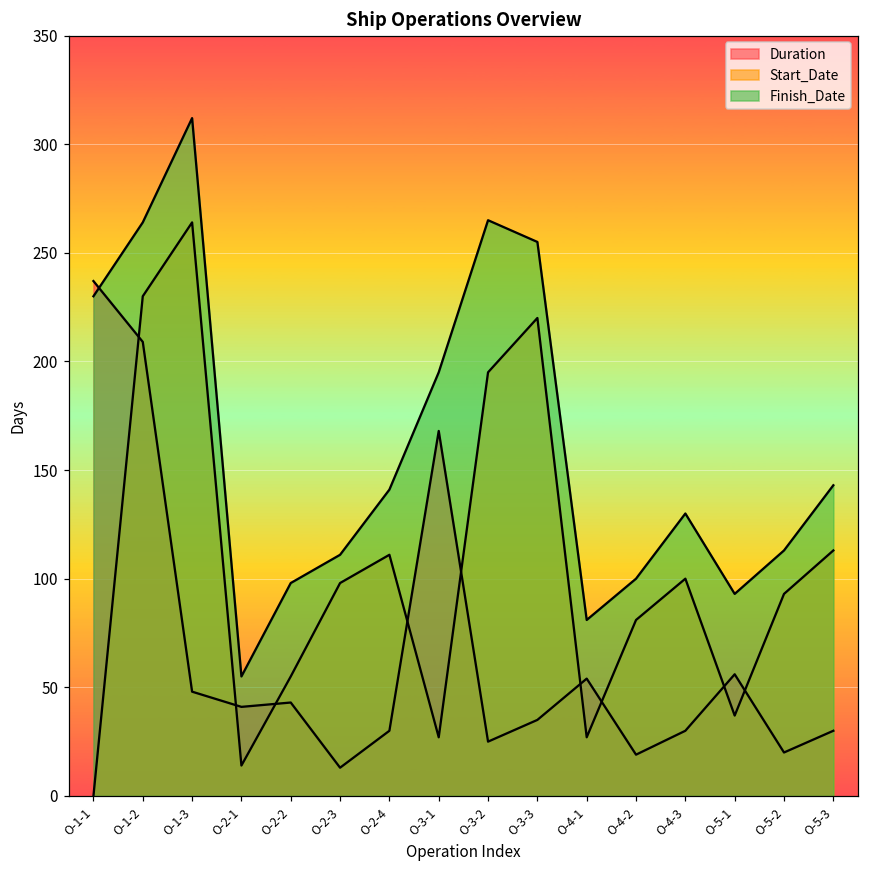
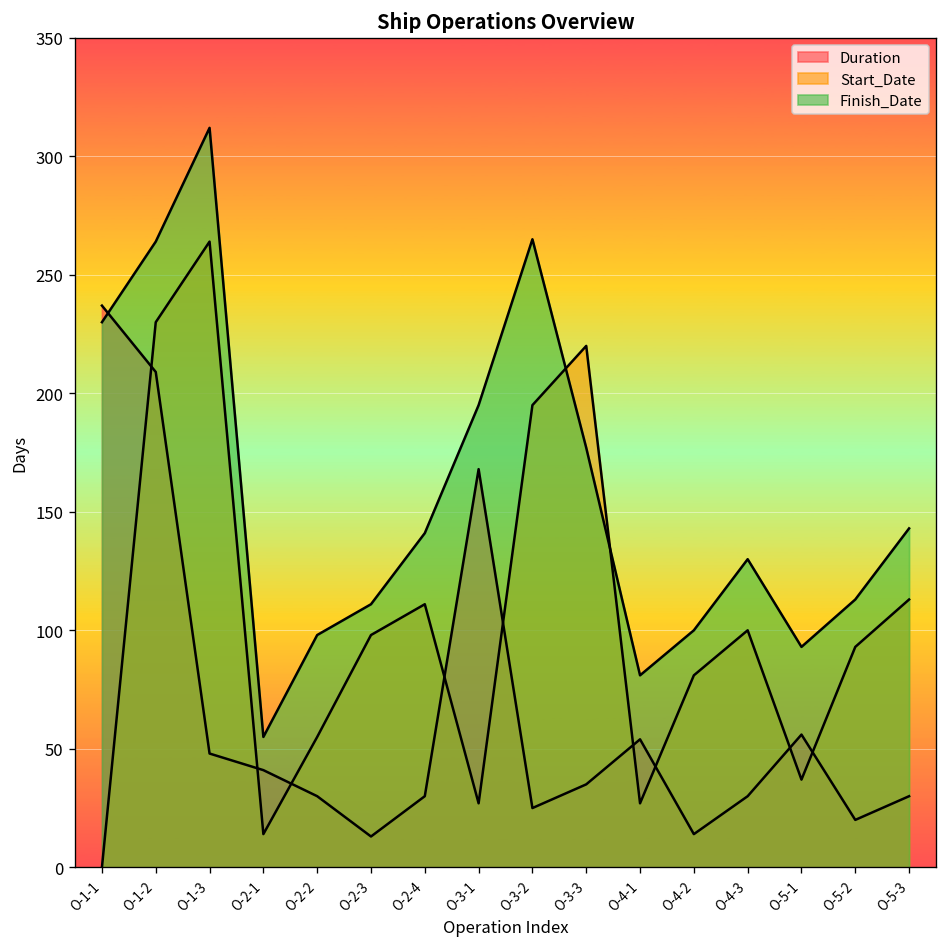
Duration, O-2-2: 43 -> 30
Finish_Date, O-3-3: 255 -> 177
Duration, O-4-2: 19 -> 14
